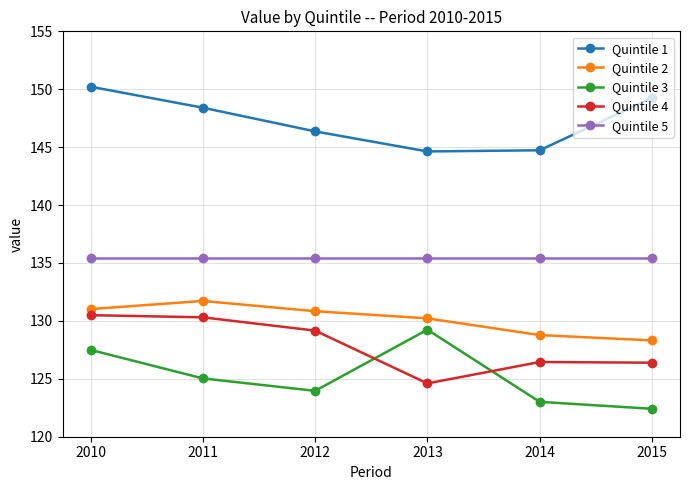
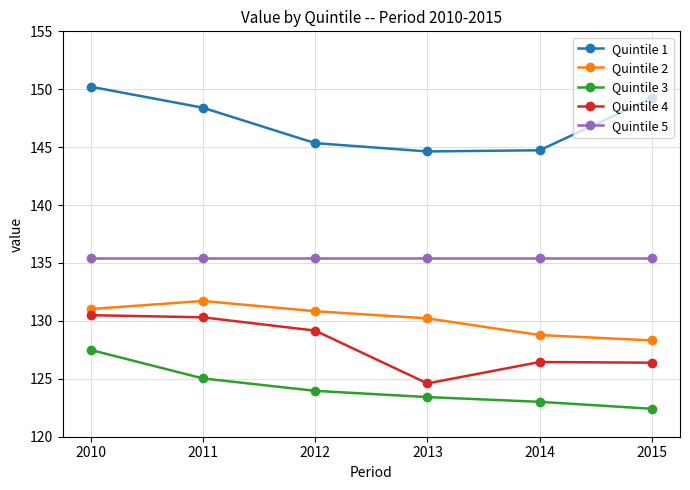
Quintile 1, 2012: 146.4 -> 145.3
Quintile 3, 2013: 129.2 -> 123.4
